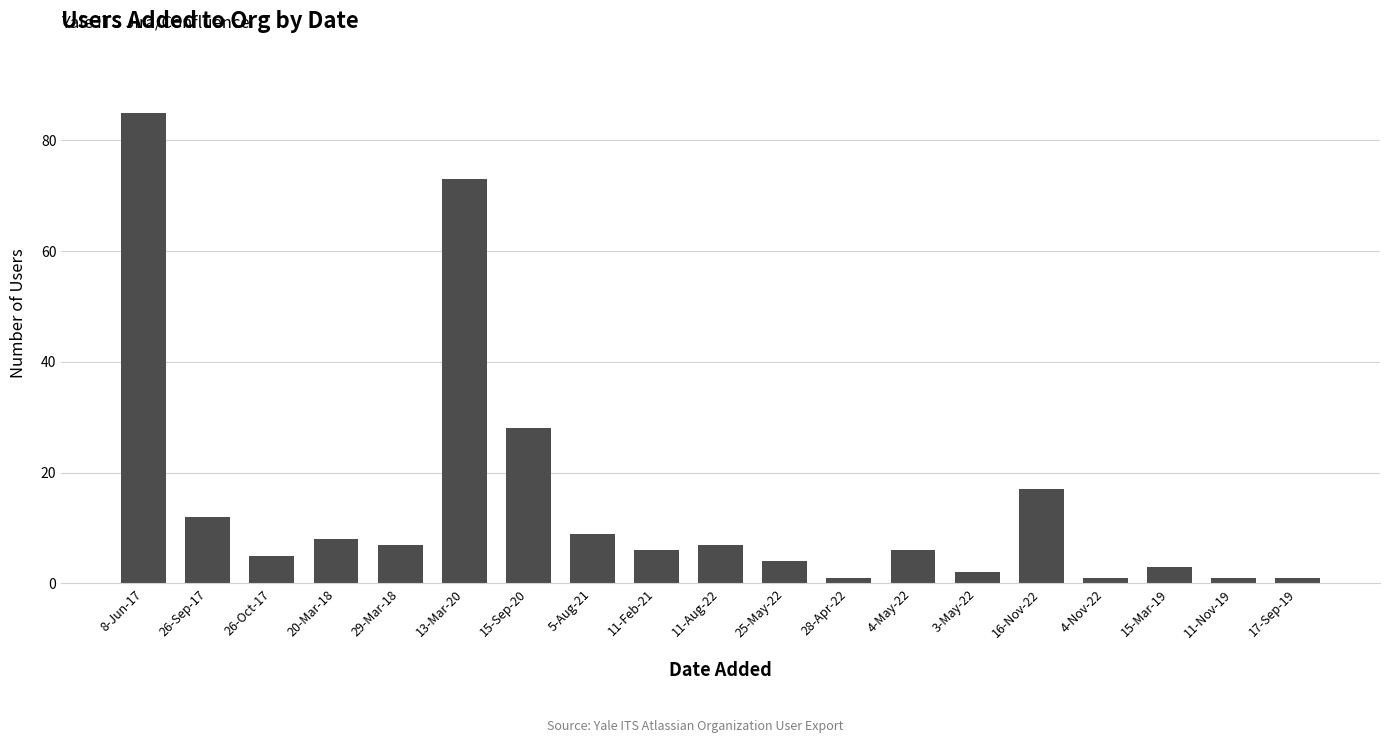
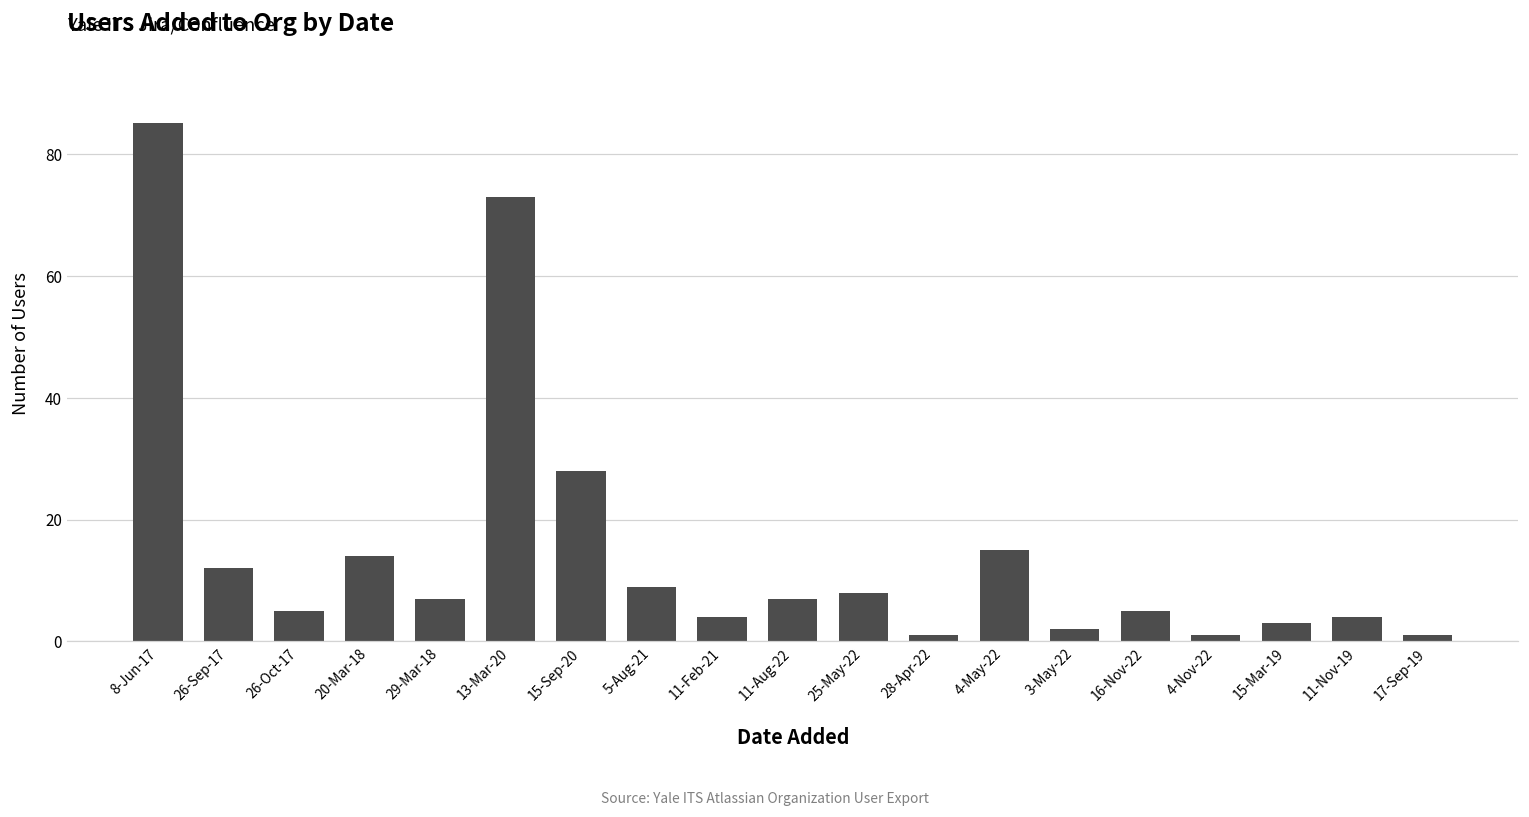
20-Mar-18: 8 -> 14
11-Feb-21: 6 -> 4
25-May-22: 4 -> 8
4-May-22: 6 -> 15
16-Nov-22: 17 -> 5
11-Nov-19: 1 -> 4
